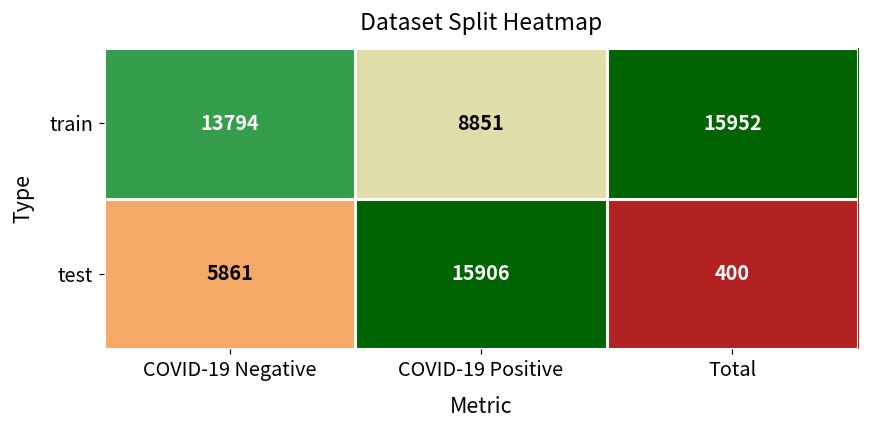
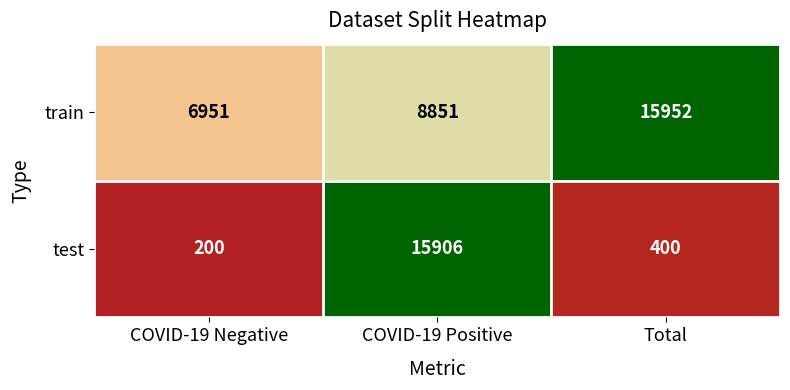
train, COVID-19 Negative: 13794 -> 6951
test, COVID-19 Negative: 5861 -> 200
